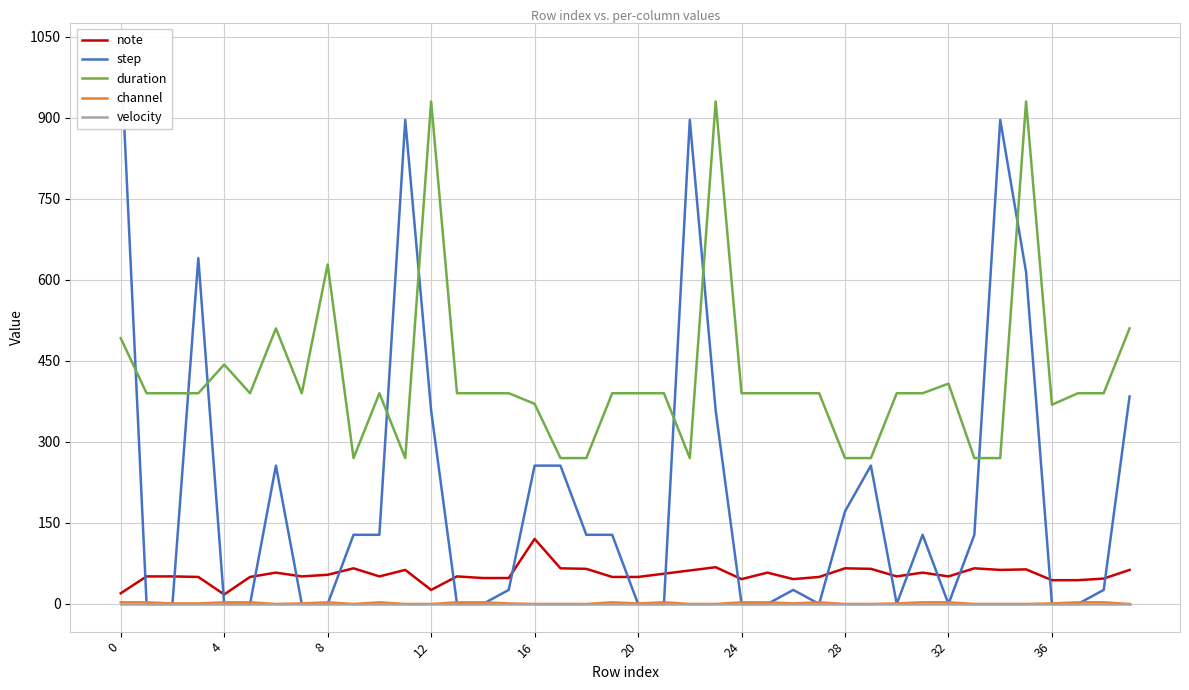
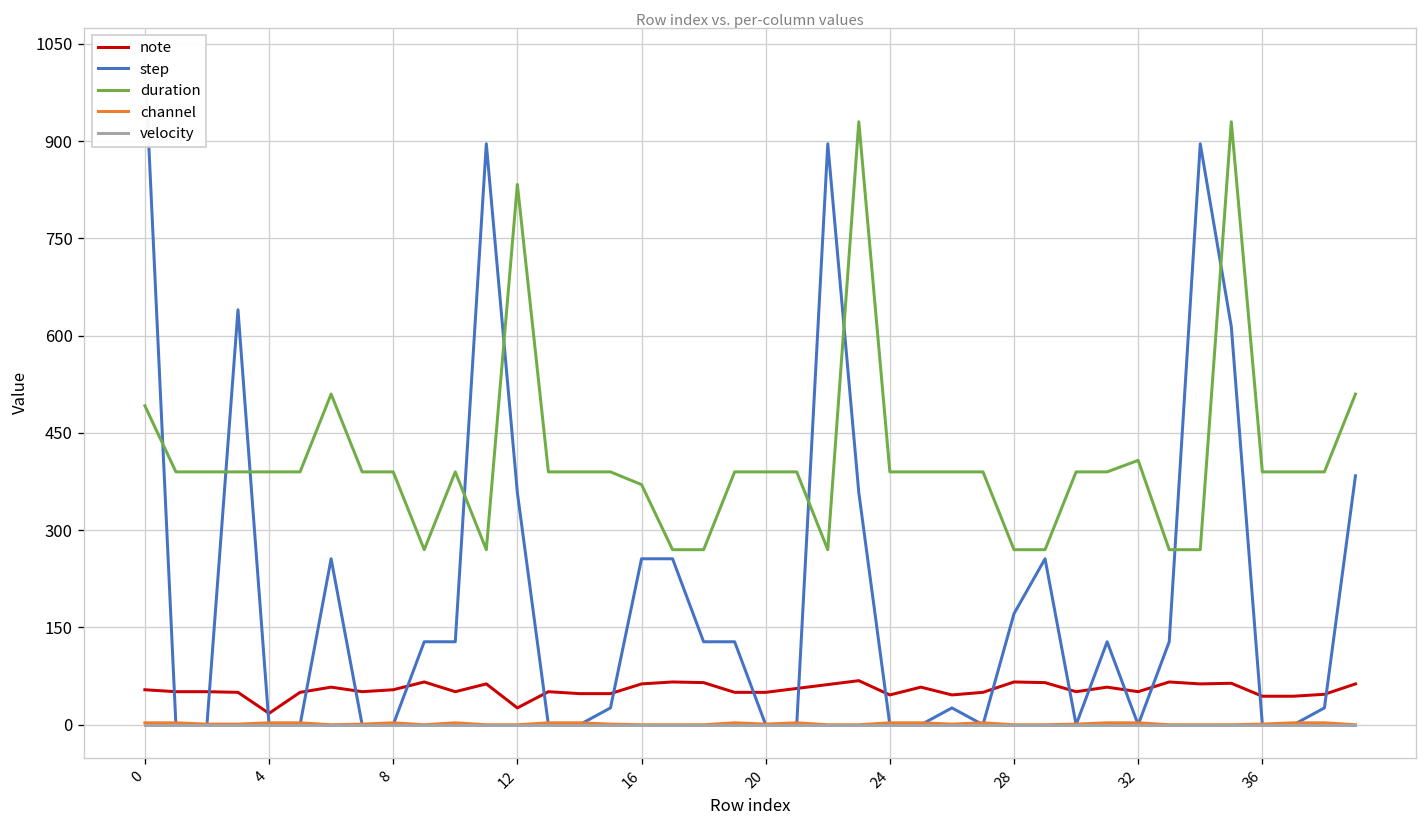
note, 0: 20 -> 50
duration, 4: 440 -> 390
duration, 8: 630 -> 390
duration, 12: 930 -> 830
note, 16: 120 -> 60
duration, 36: 370 -> 390
